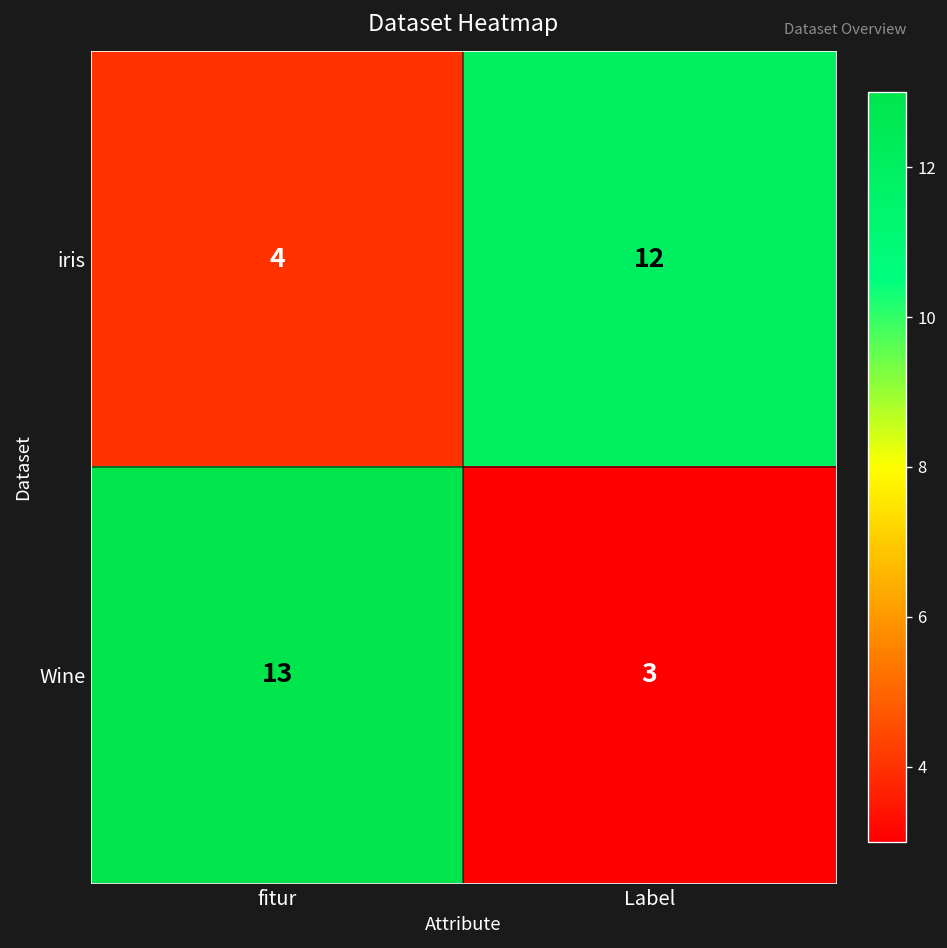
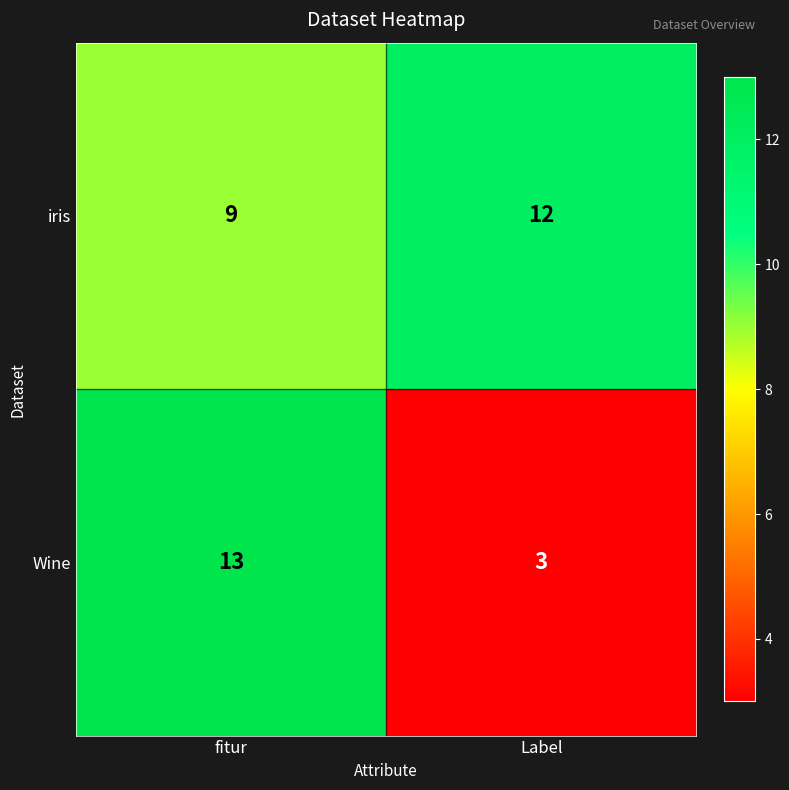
iris, fitur: 4 -> 9
